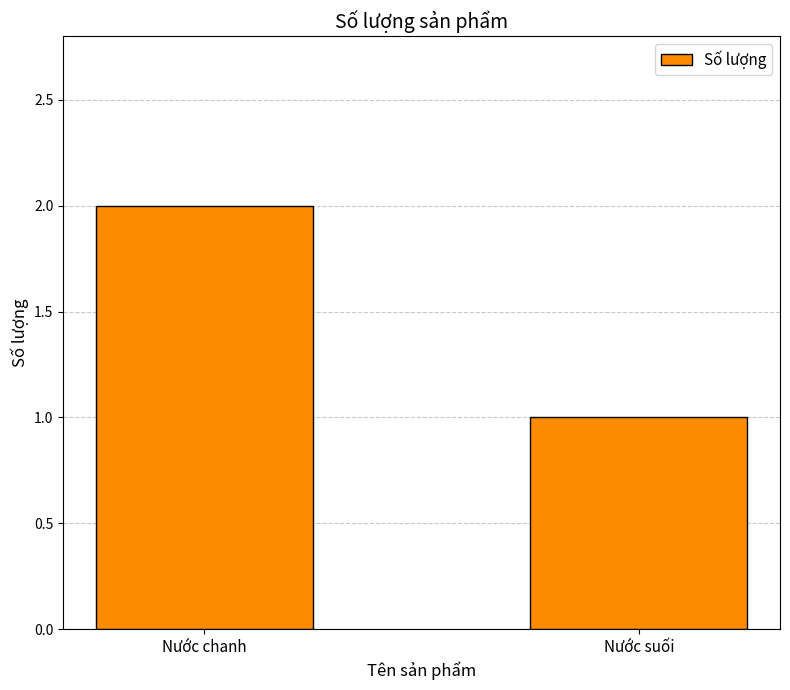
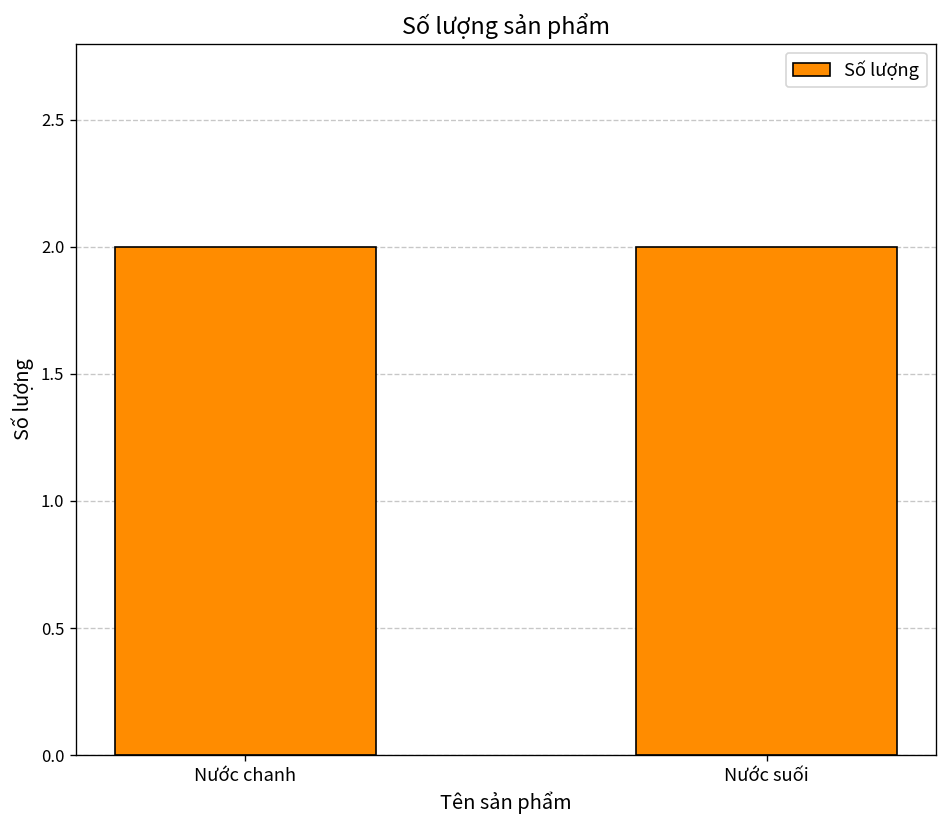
Nước suối: 1 -> 2
